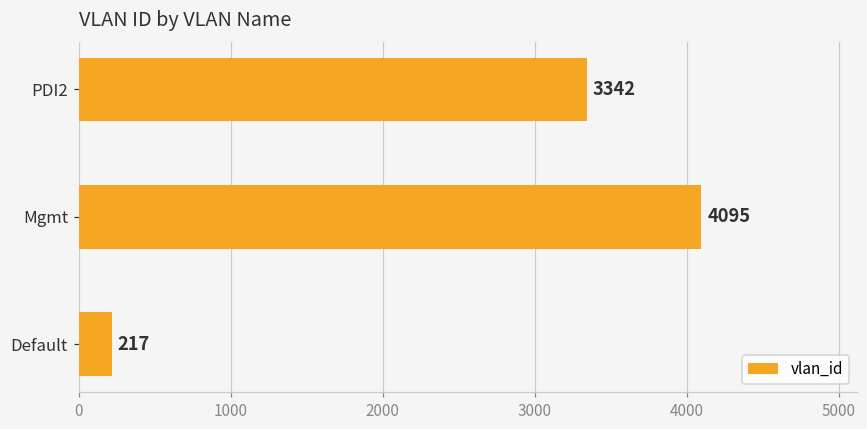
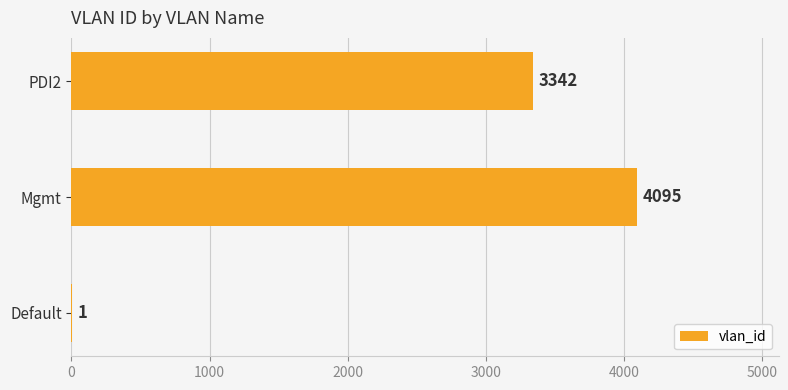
Default: 217 -> 1
